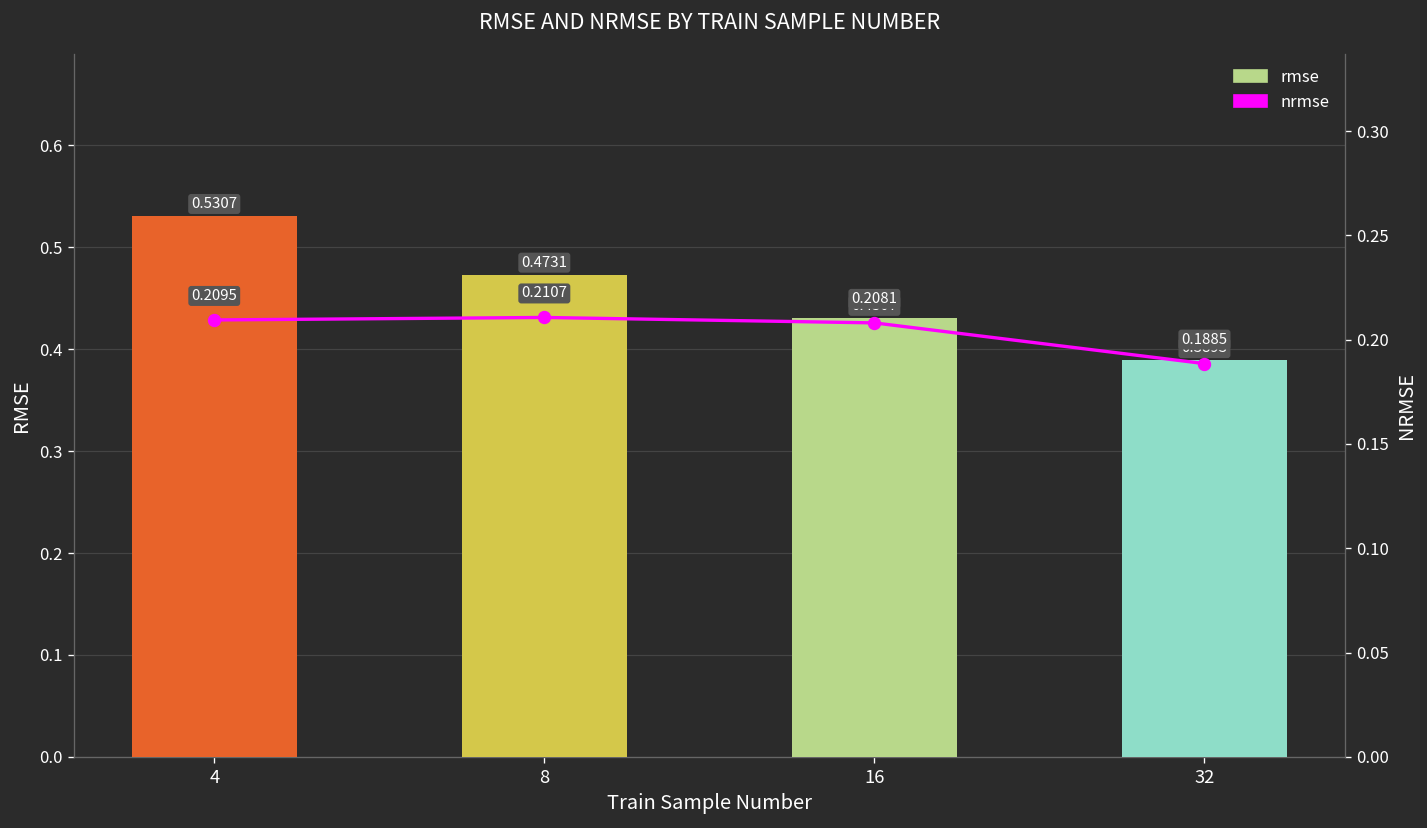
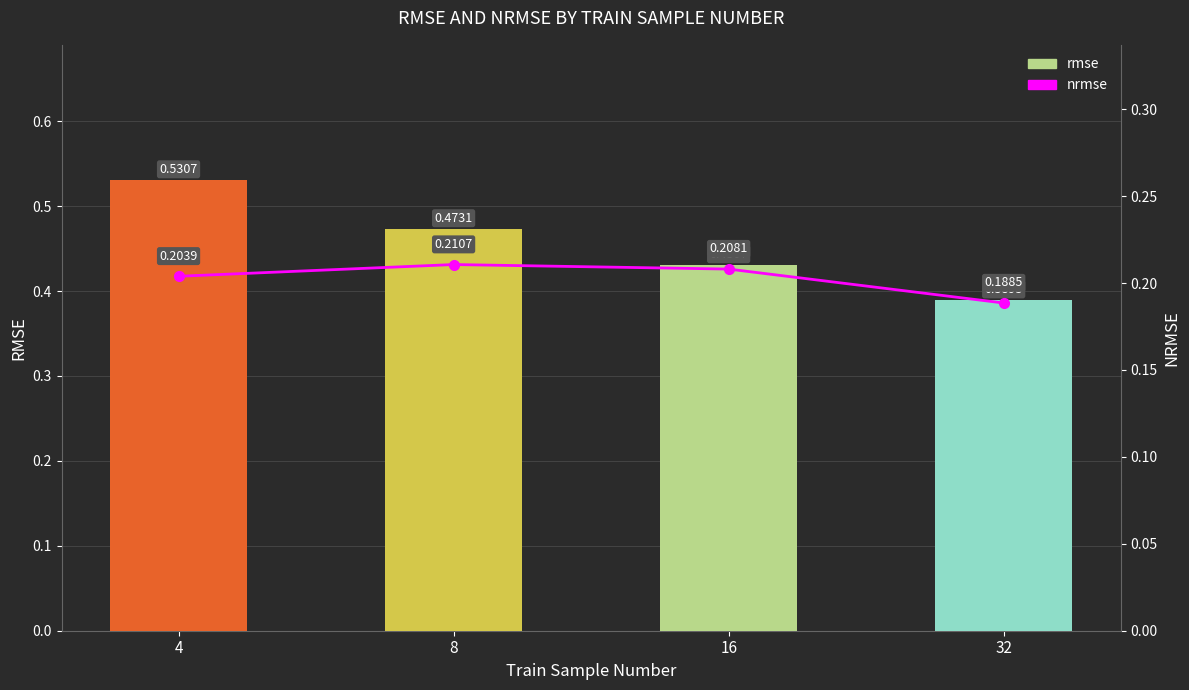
nrmse, 4: 0.2095 -> 0.2039
